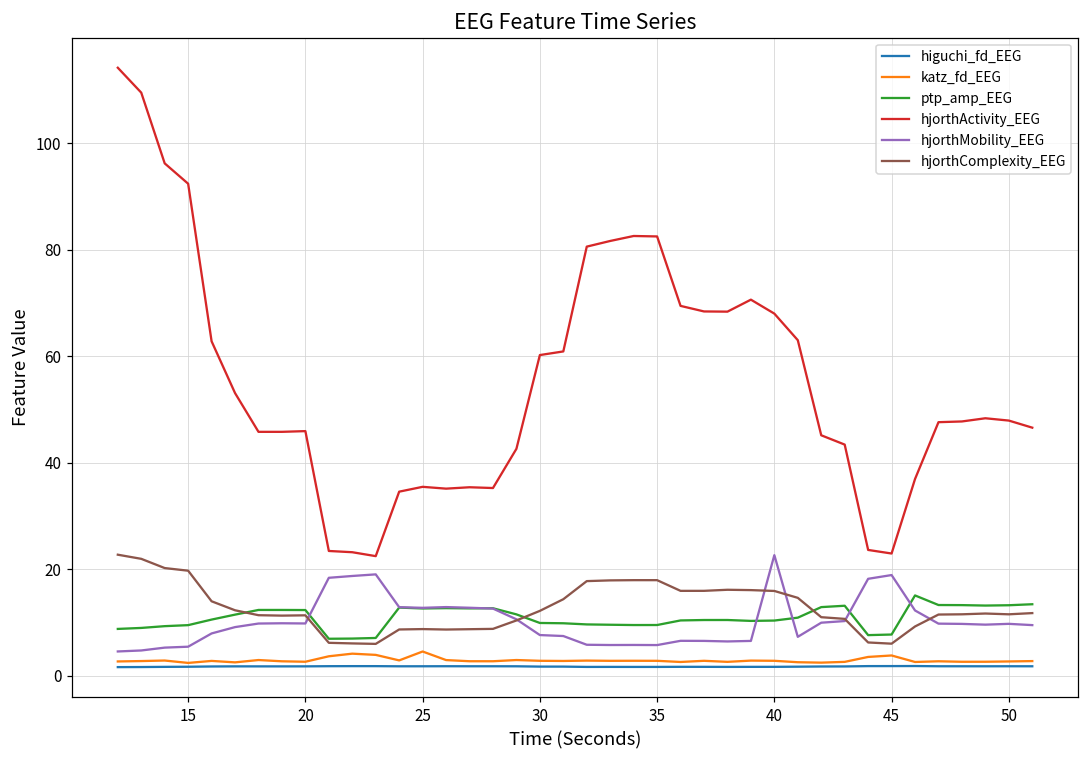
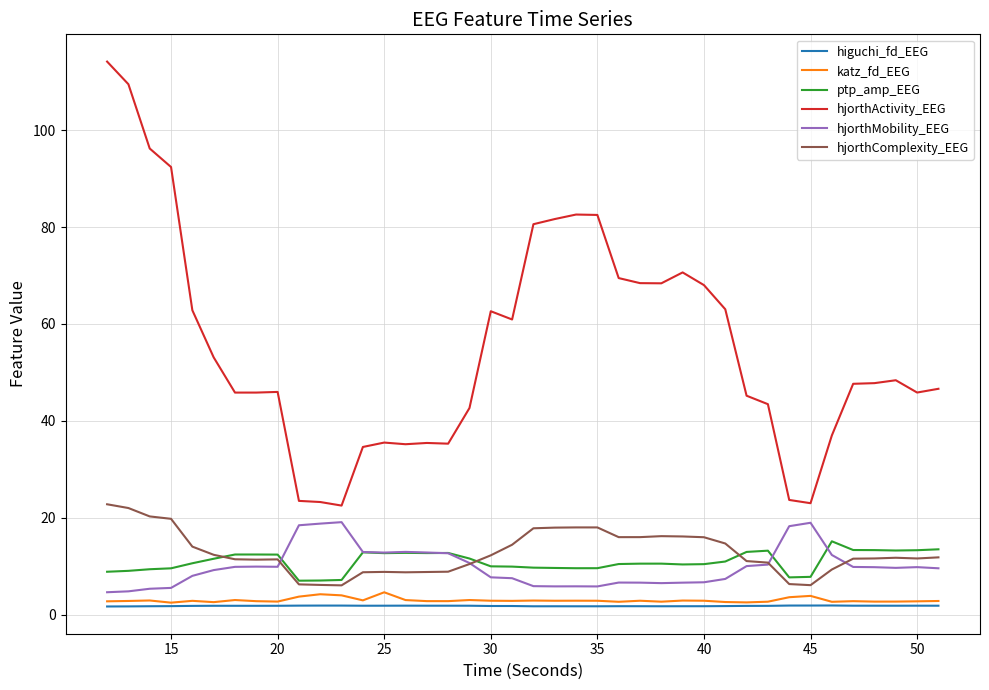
hjorthActivity_EEG, 30: 60 -> 63
hjorthMobility_EEG, 40: 23 -> 7
hjorthActivity_EEG, 50: 48 -> 46
